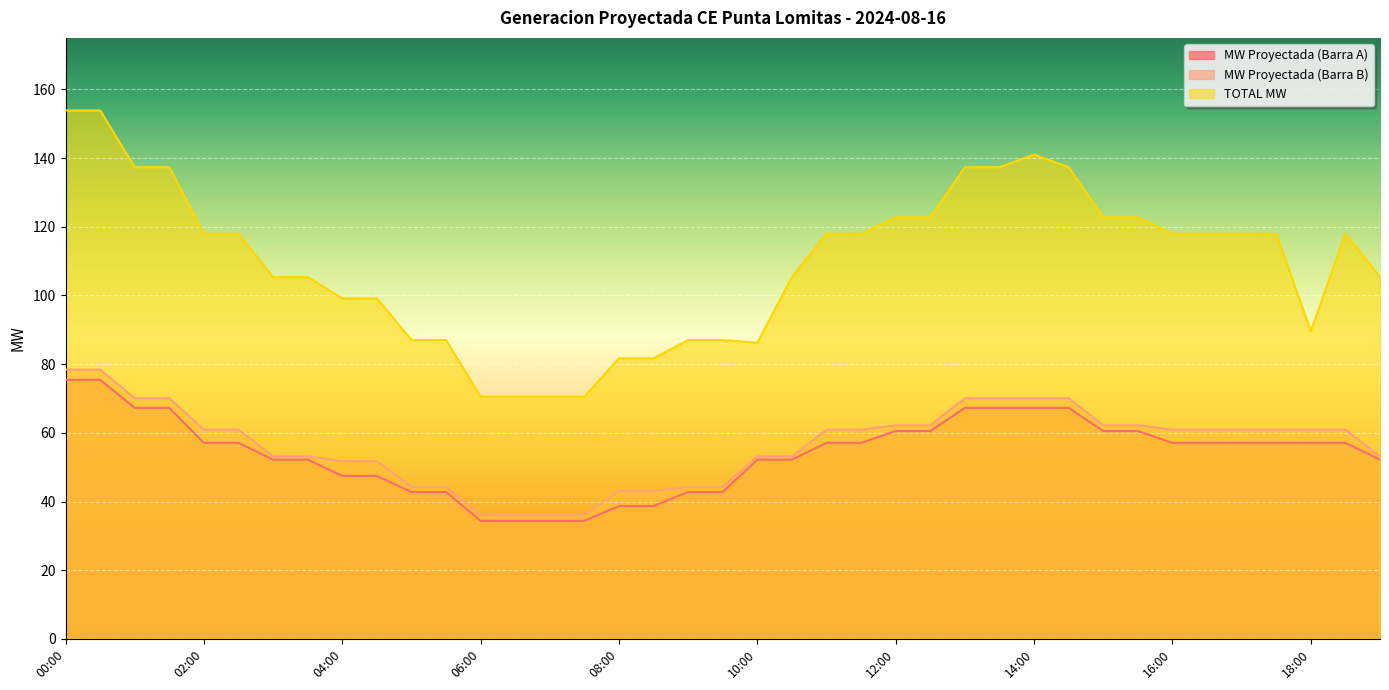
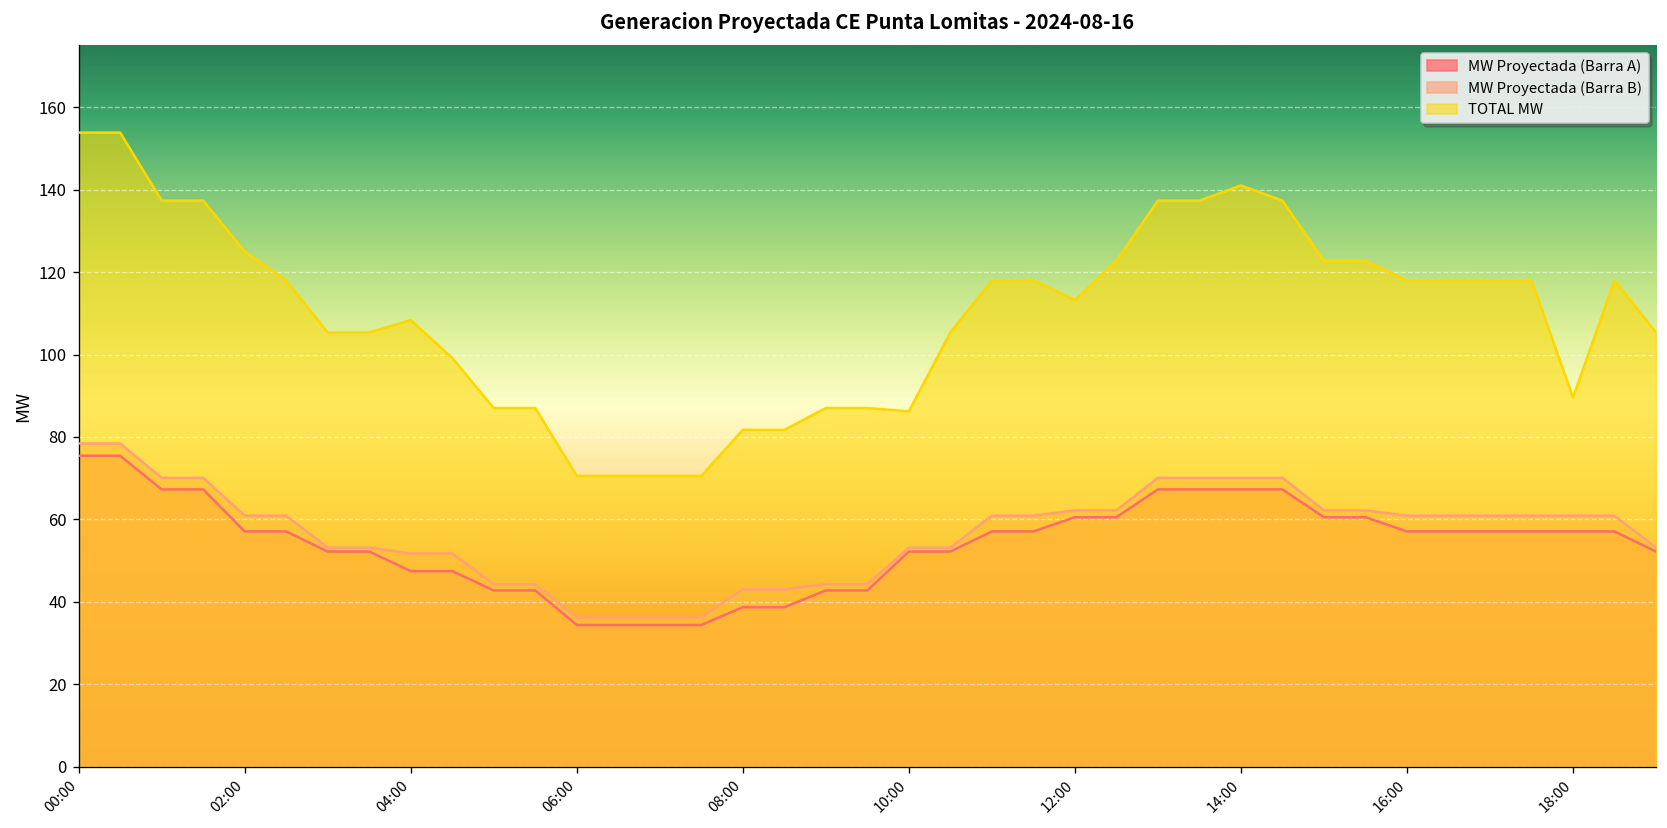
TOTAL MW, 02:00: 118 -> 125
TOTAL MW, 04:00: 99 -> 108
TOTAL MW, 12:00: 123 -> 113
